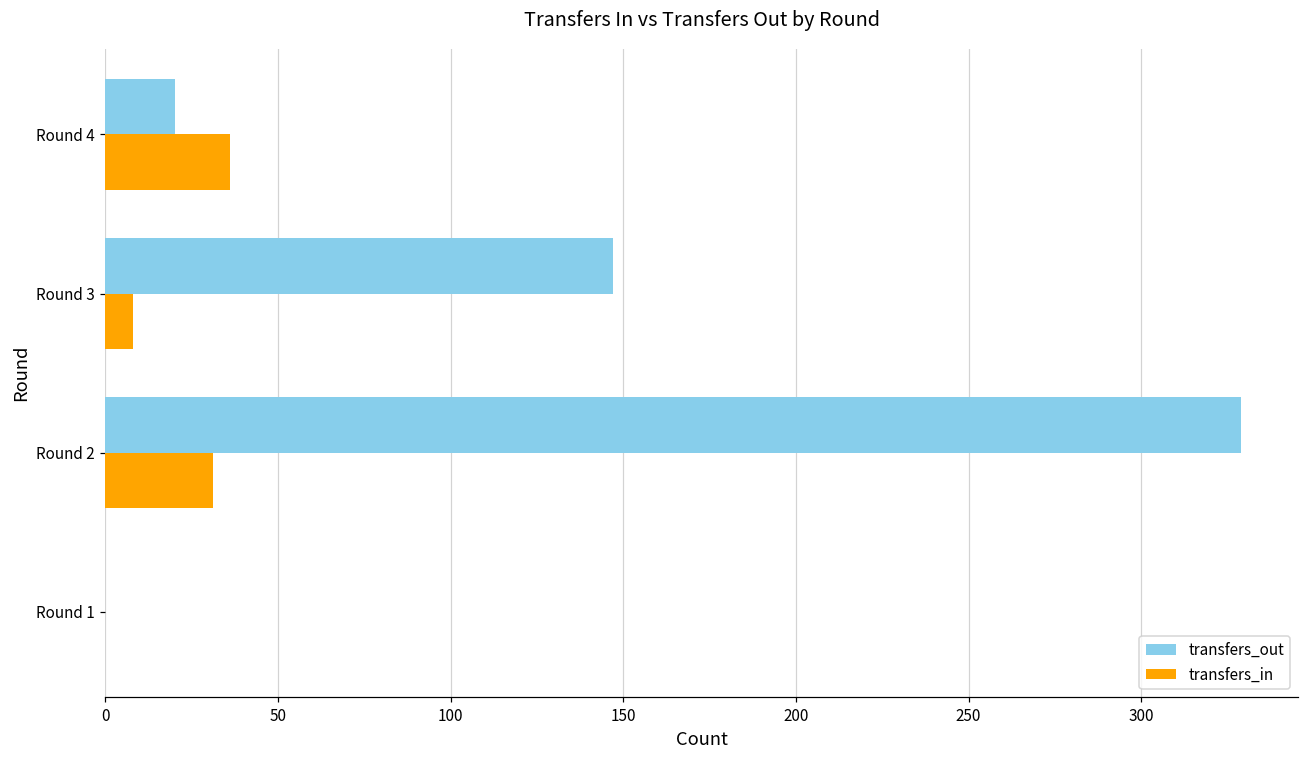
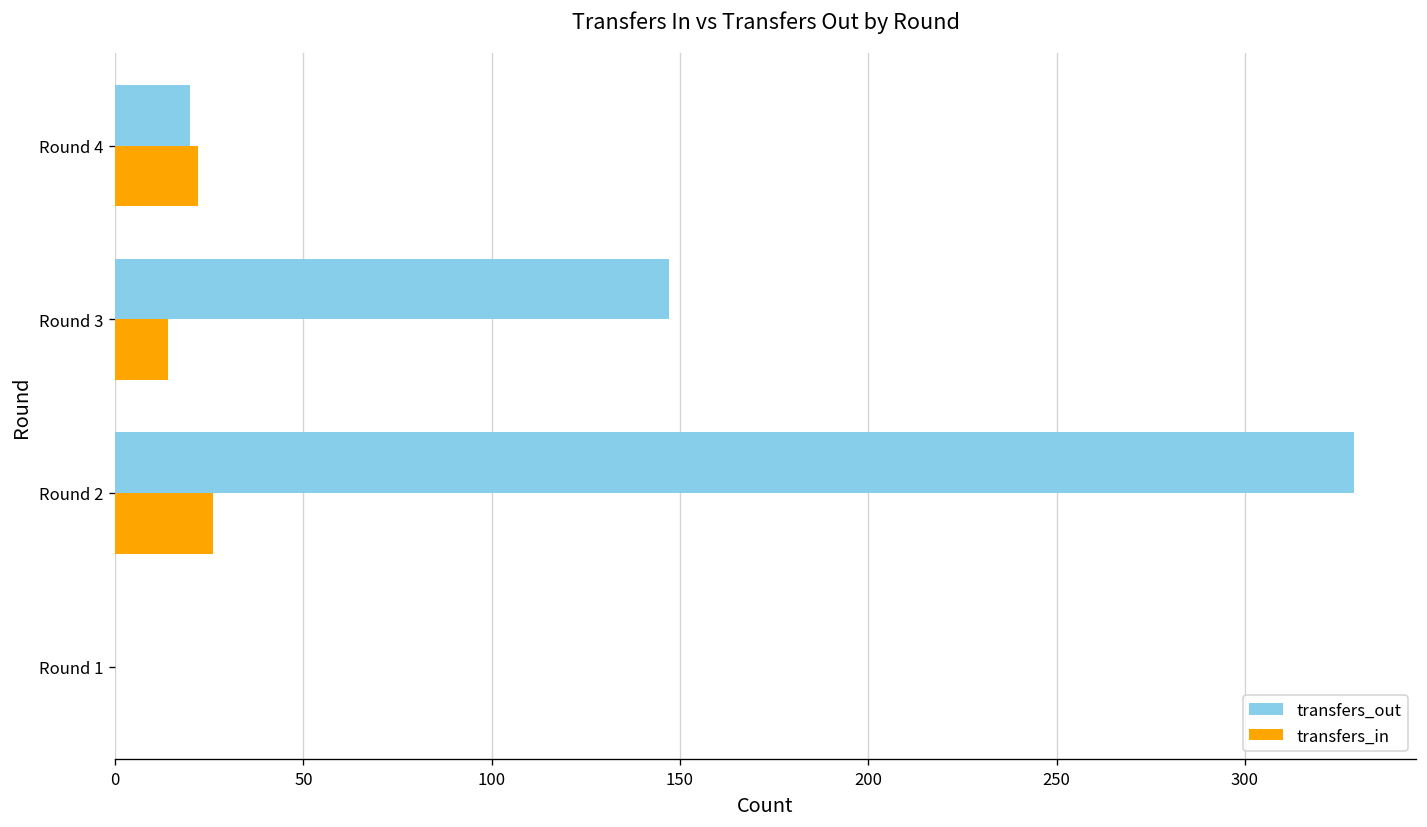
transfers_in, Round 4: 36 -> 22
transfers_in, Round 3: 8 -> 14
transfers_in, Round 2: 31 -> 26
